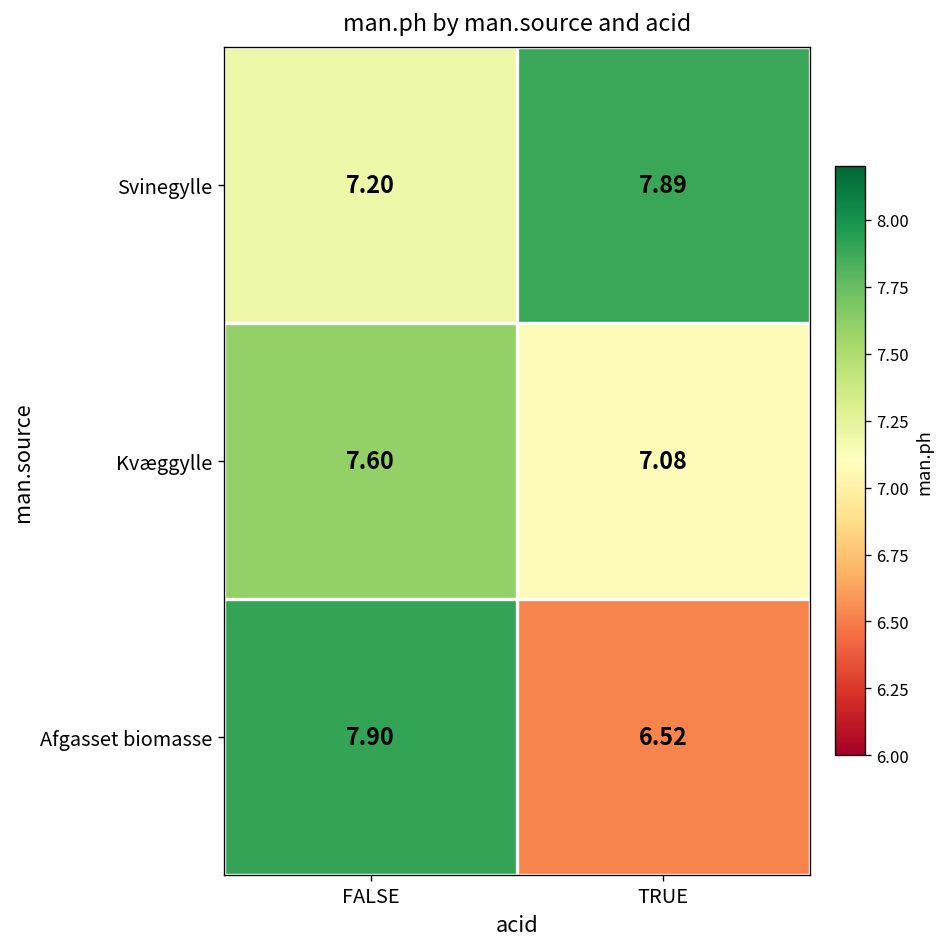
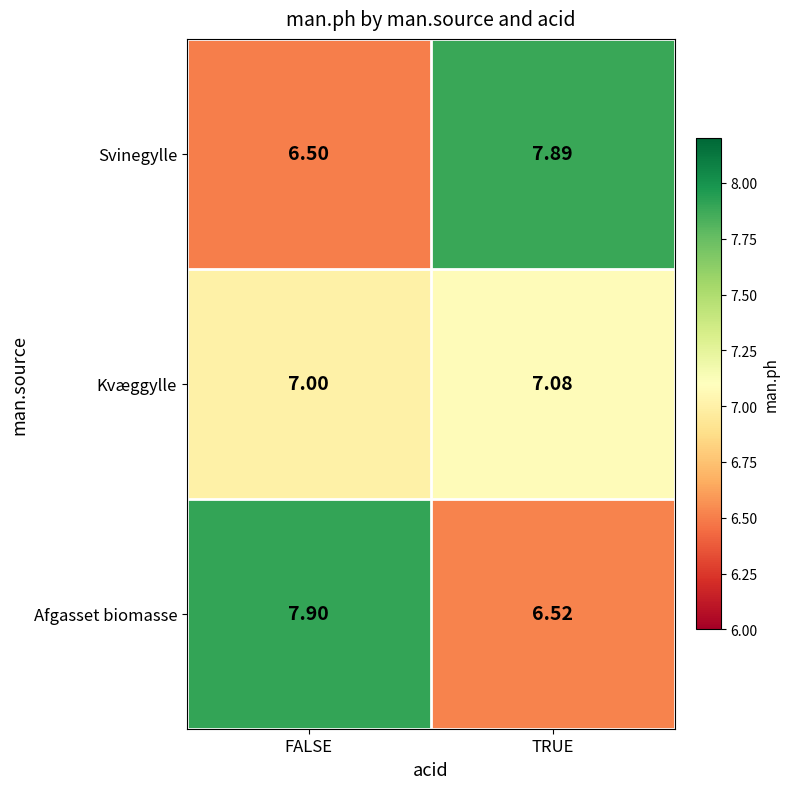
Svinegylle, FALSE: 7.20 -> 6.50
Kvæggylle, FALSE: 7.60 -> 7.00
